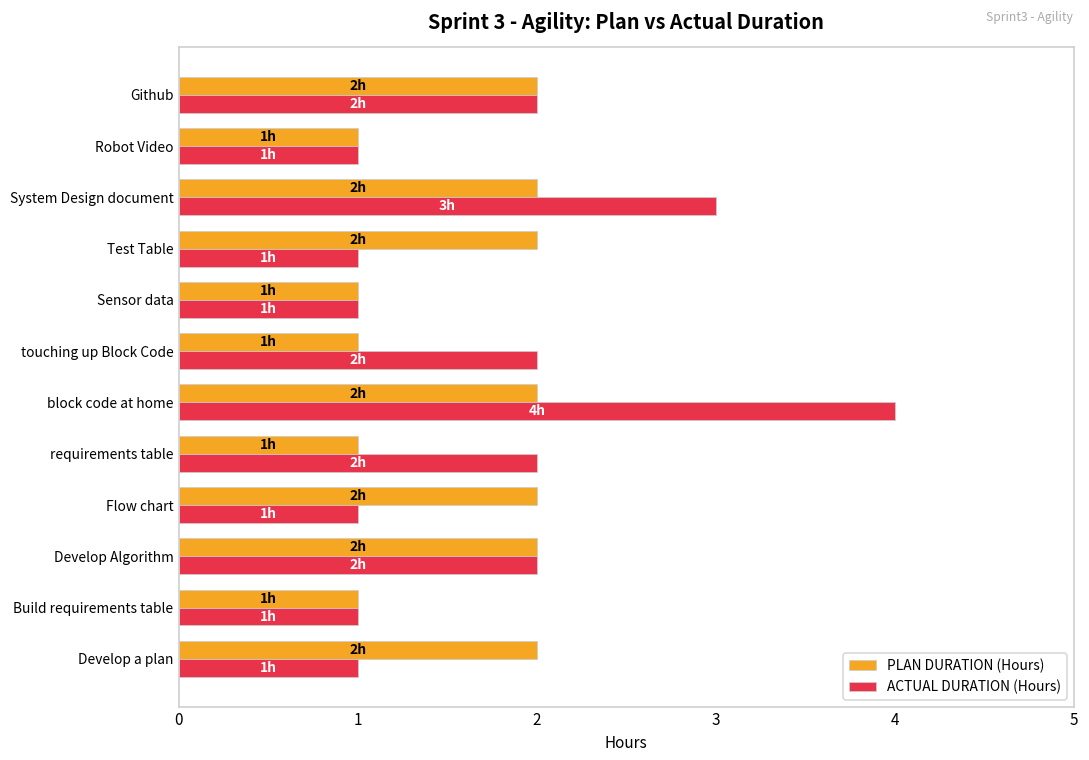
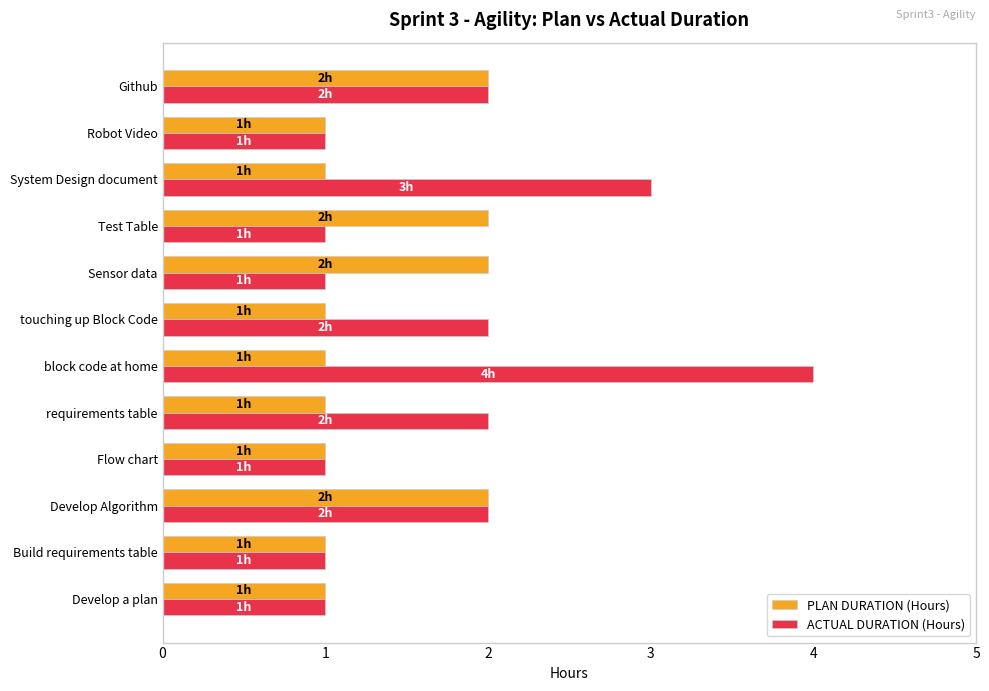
PLAN DURATION (Hours), System Design document: 2h -> 1h
PLAN DURATION (Hours), Sensor data: 1h -> 2h
PLAN DURATION (Hours), block code at home: 2h -> 1h
PLAN DURATION (Hours), Flow chart: 2h -> 1h
PLAN DURATION (Hours), Develop a plan: 2h -> 1h
